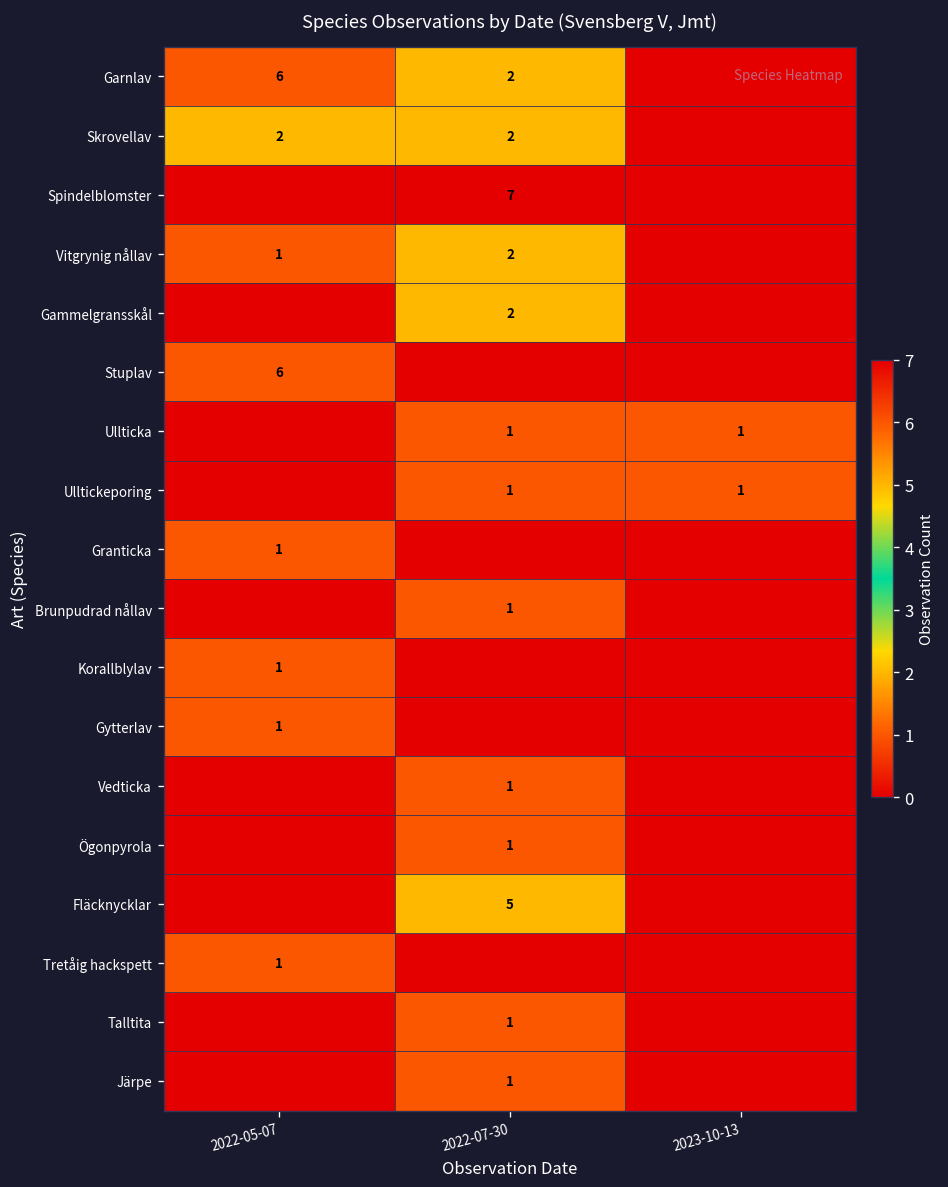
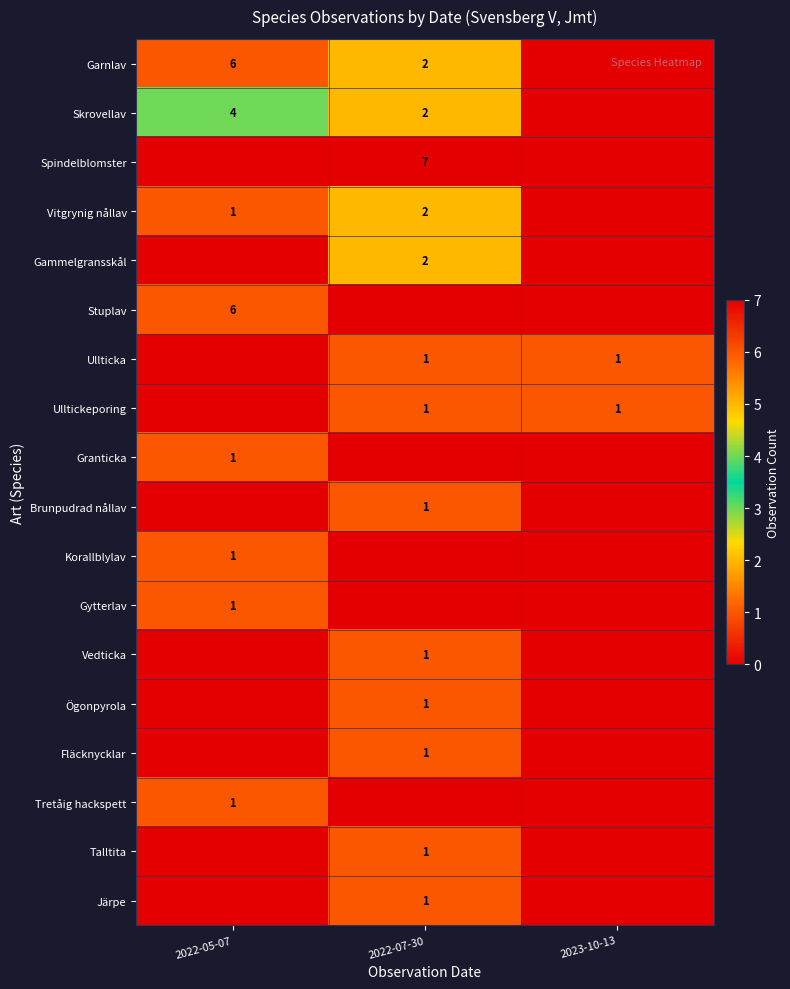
Skrovellav, 2022-05-07: 2 -> 4
Fläcknycklar, 2022-07-30: 5 -> 1
